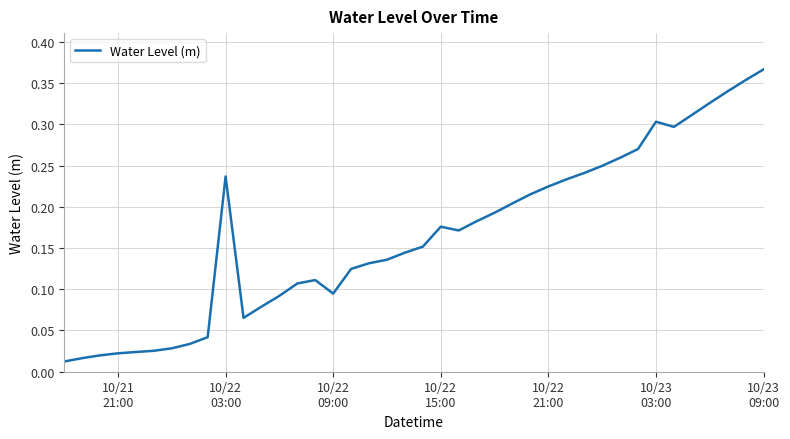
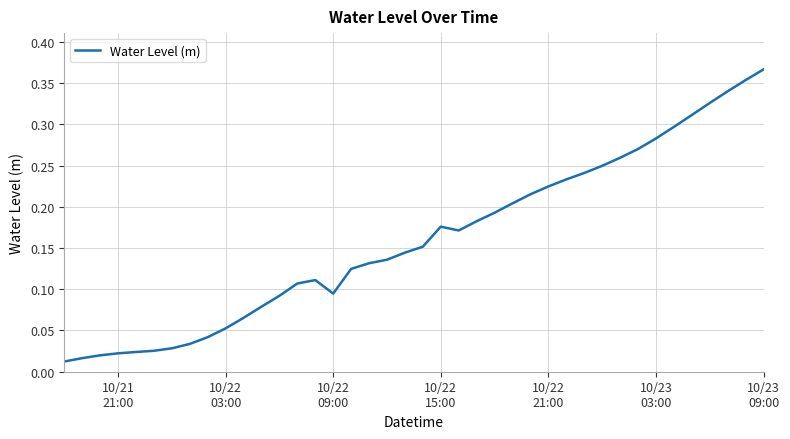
10/22 03:00: 0.24 -> 0.05
10/23 03:00: 0.30 -> 0.28
